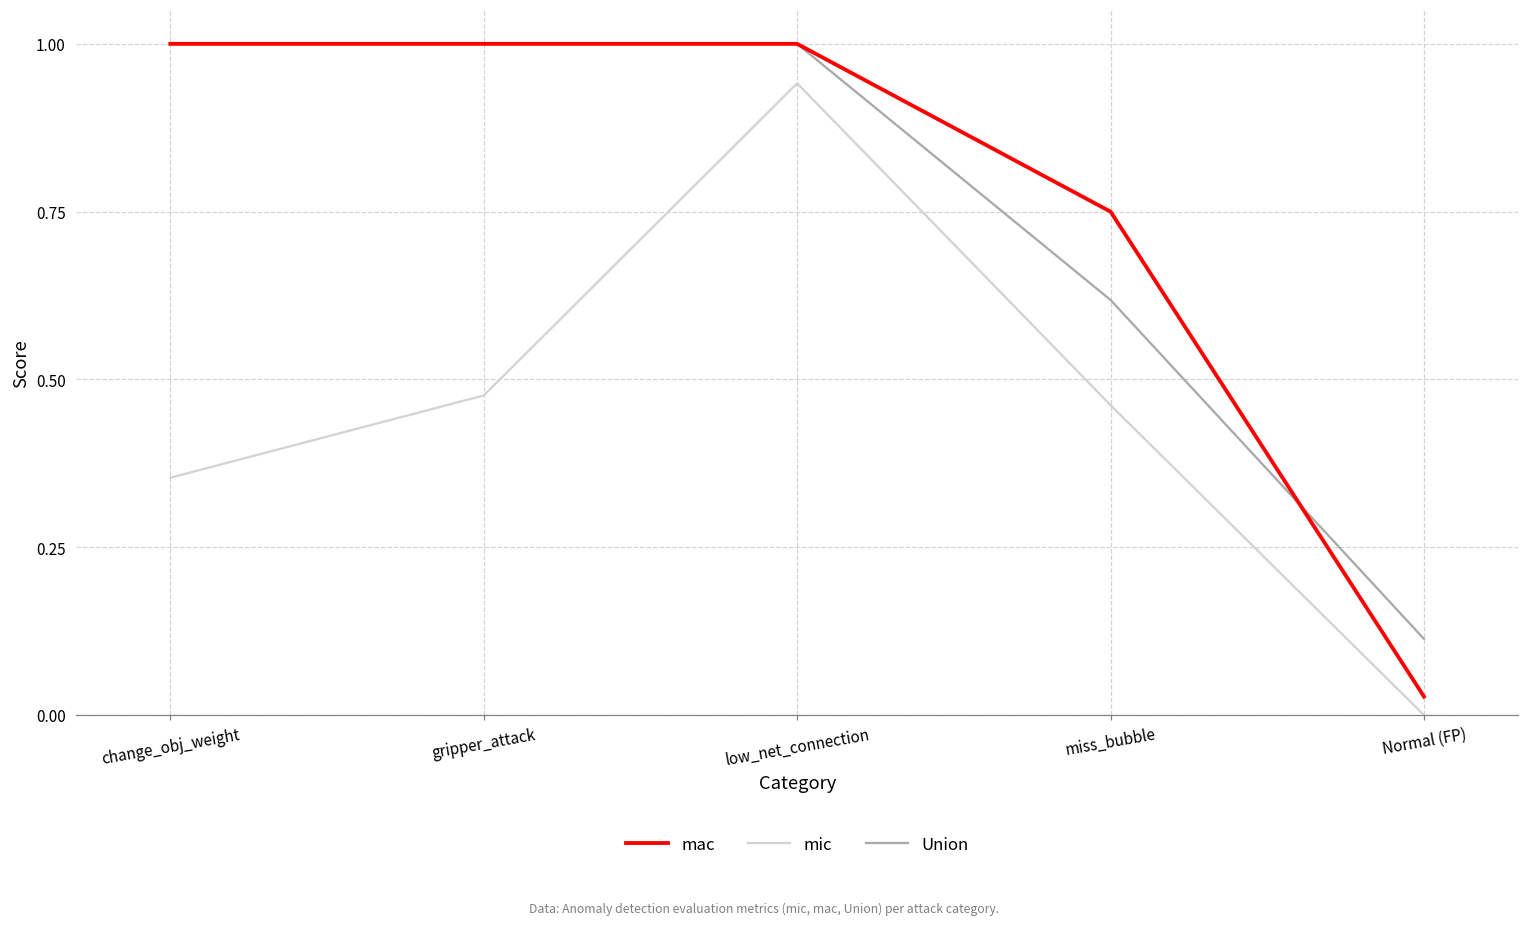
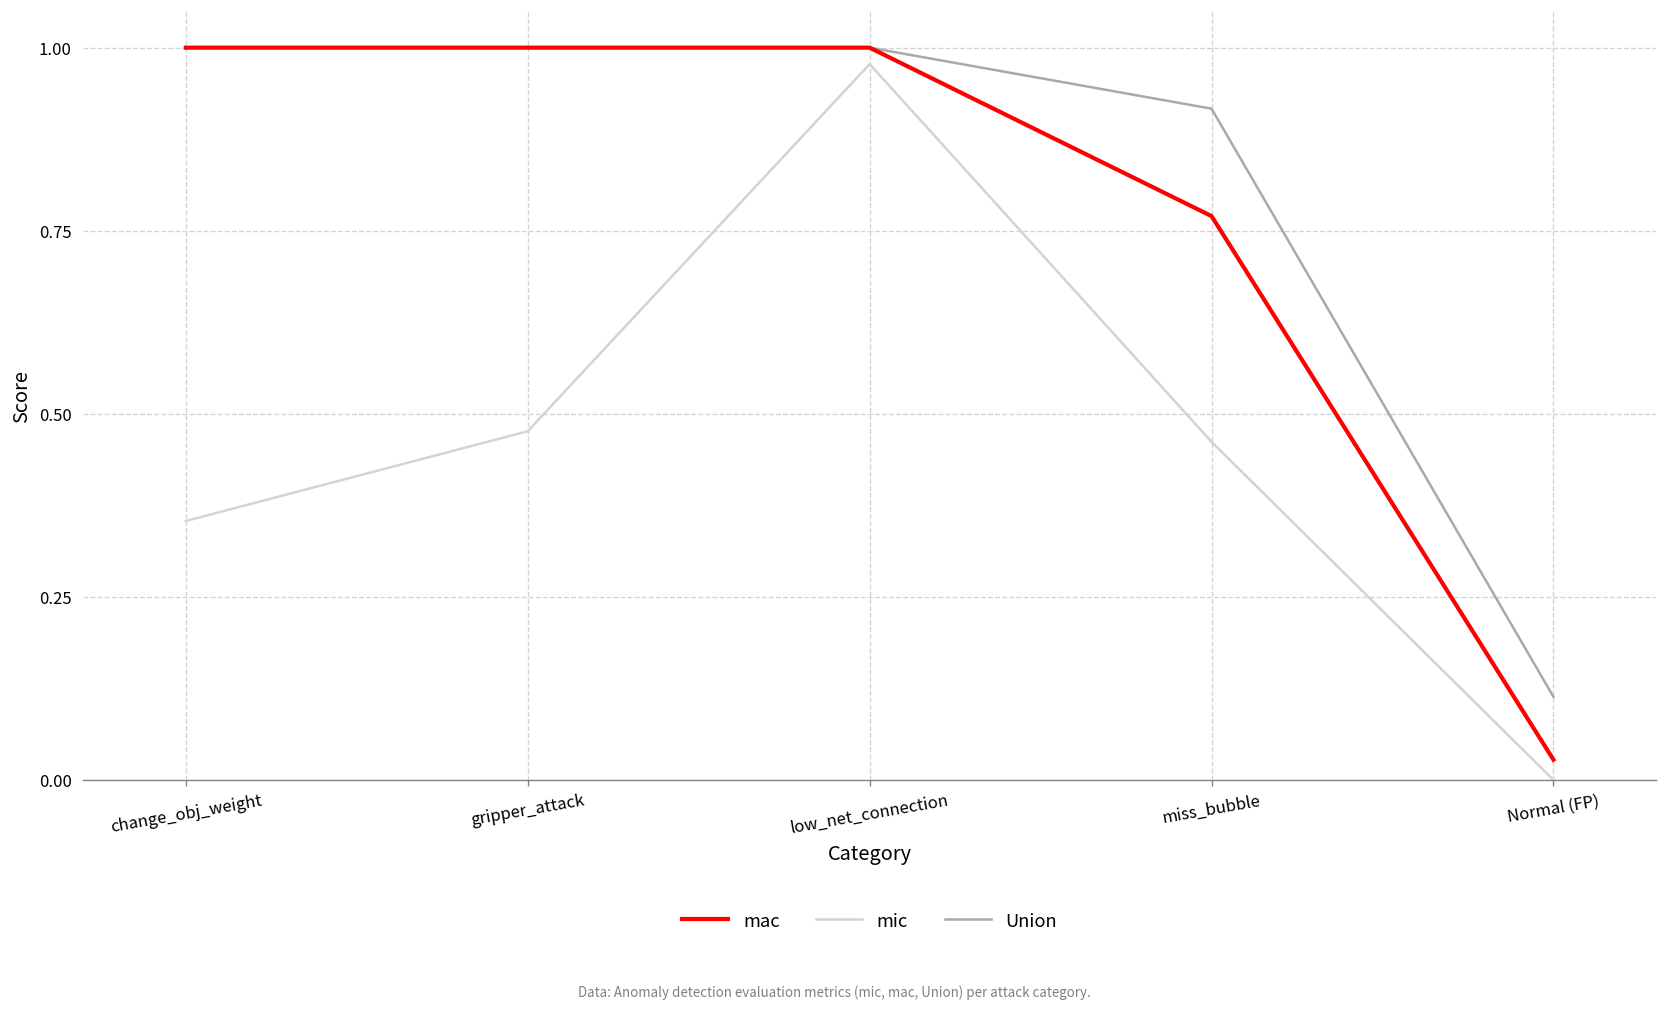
mic, low_net_connection: 0.94 -> 0.98
mac, miss_bubble: 0.75 -> 0.77
Union, miss_bubble: 0.62 -> 0.92
